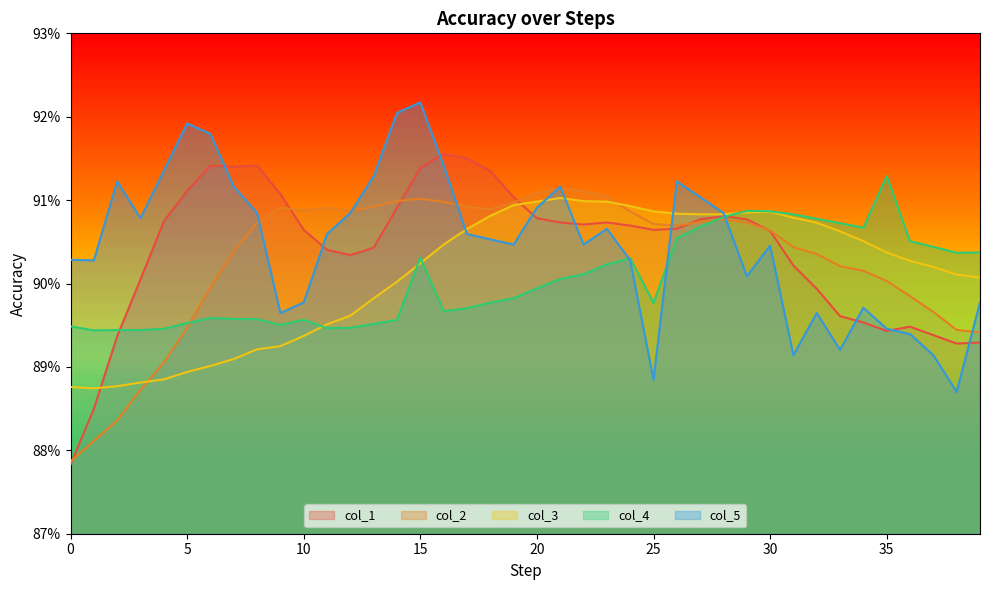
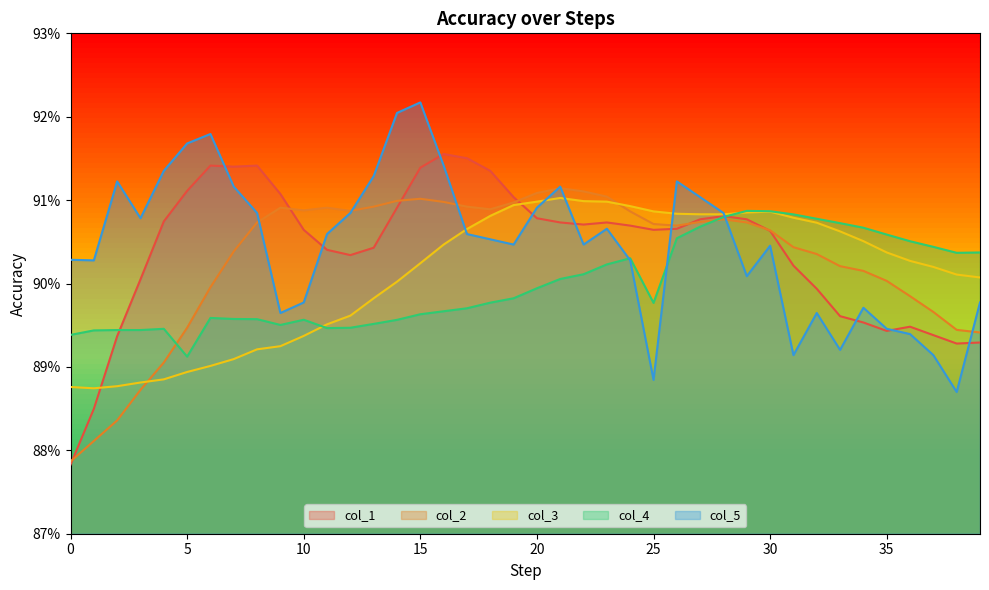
col_4, 0: 89.5% -> 89.4%
col_4, 5: 89.5% -> 89.1%
col_5, 5: 91.9% -> 91.7%
col_4, 15: 90.3% -> 89.6%
col_4, 35: 91.3% -> 90.6%
